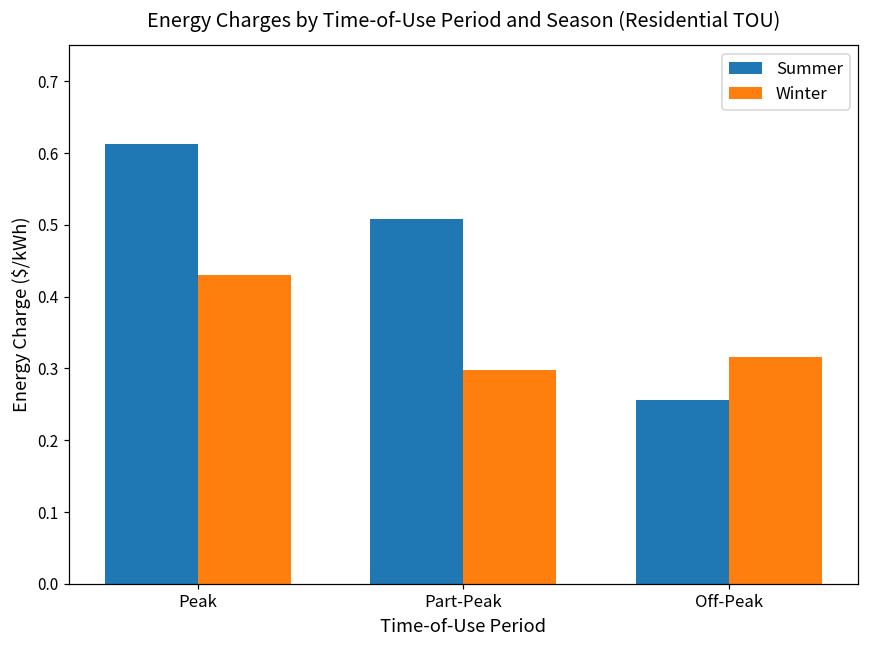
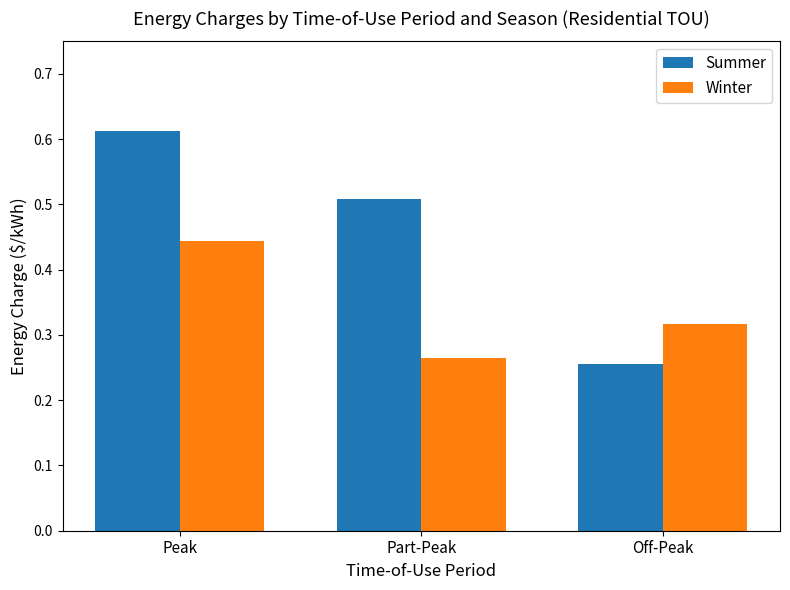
Winter, Peak: 0.43 -> 0.44
Winter, Part-Peak: 0.30 -> 0.26
